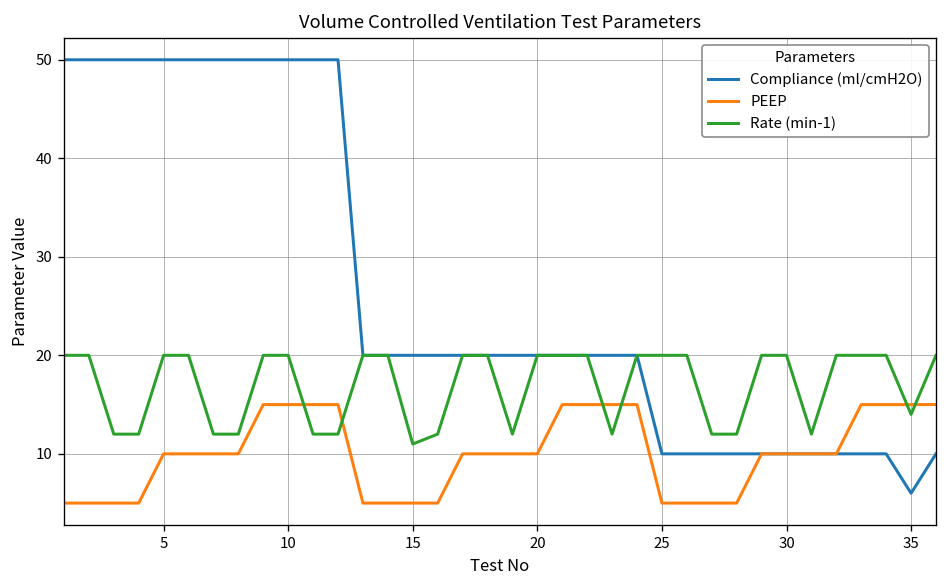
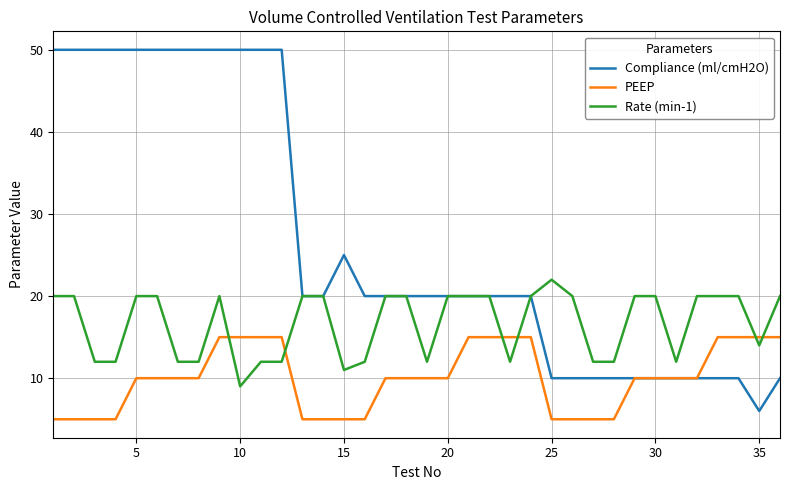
Rate (min-1), 10: 20 -> 9
Compliance (ml/cmH2O), 15: 20 -> 25
Rate (min-1), 25: 20 -> 22
